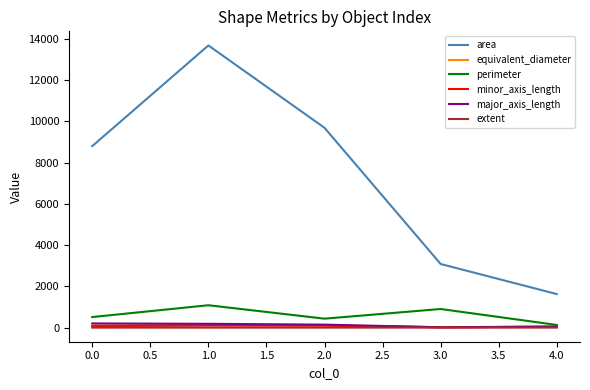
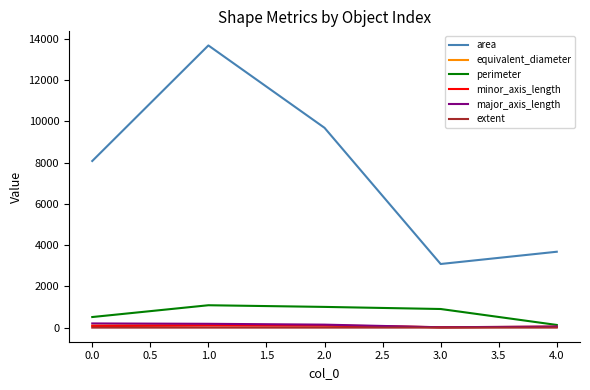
area, 0.0: 8800 -> 8100
perimeter, 2.0: 400 -> 1000
area, 4.0: 1600 -> 3700
